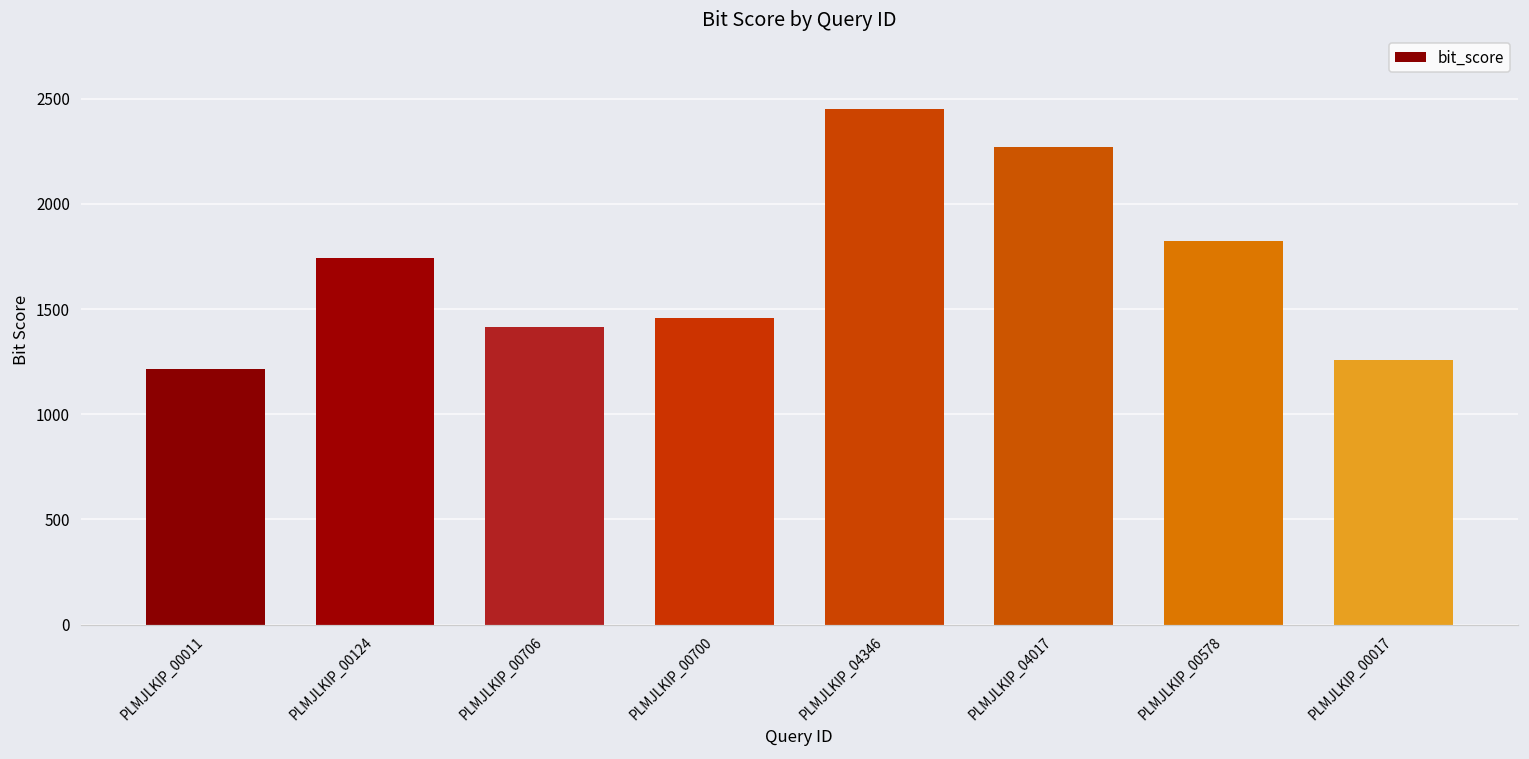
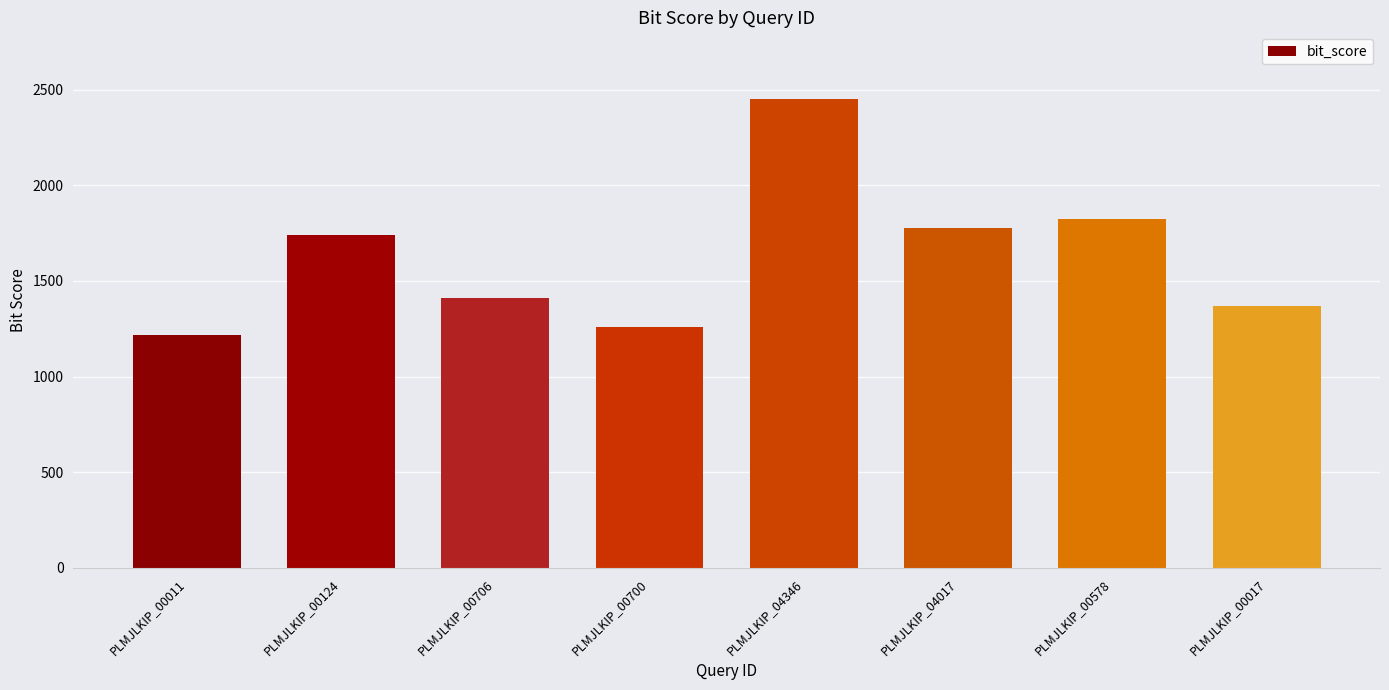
PLMJLKIP_00700: 1460 -> 1260
PLMJLKIP_04017: 2270 -> 1780
PLMJLKIP_00017: 1260 -> 1370
